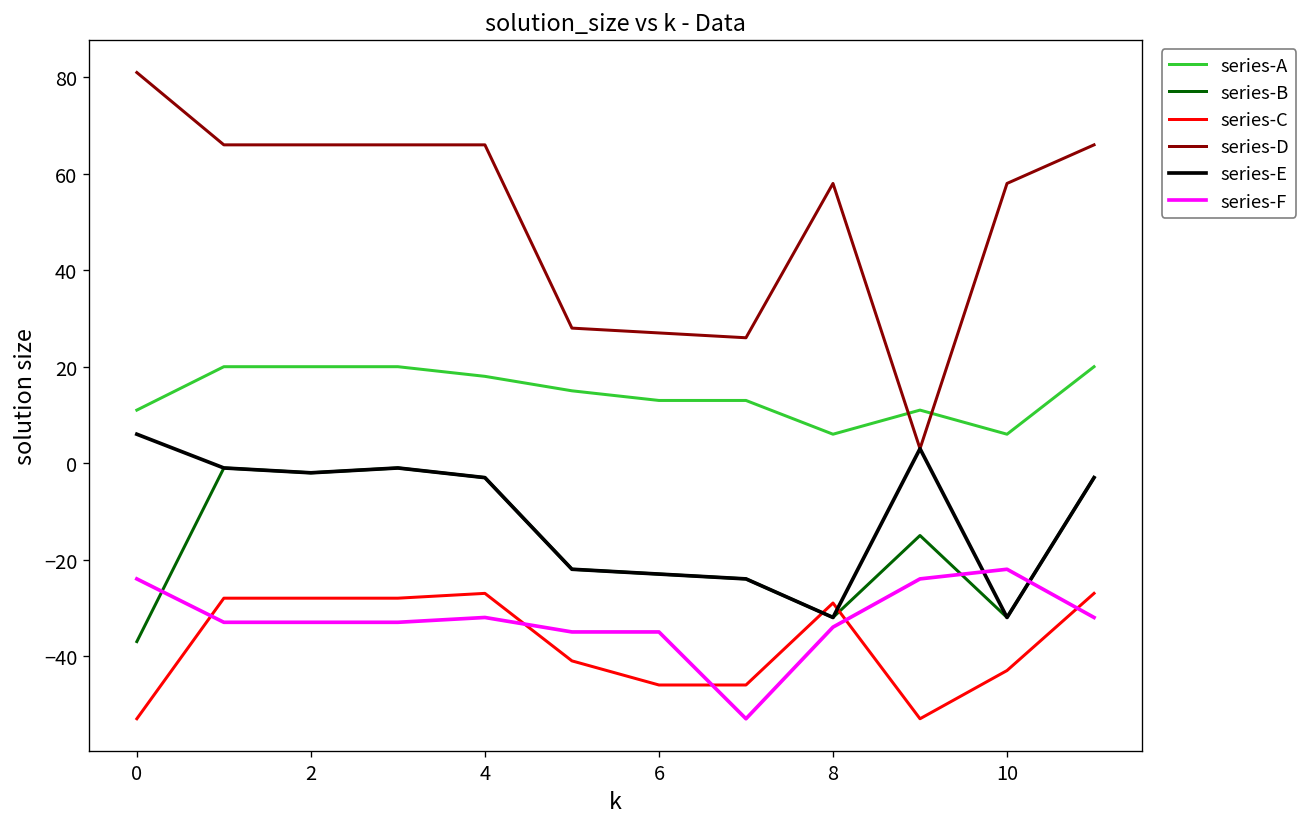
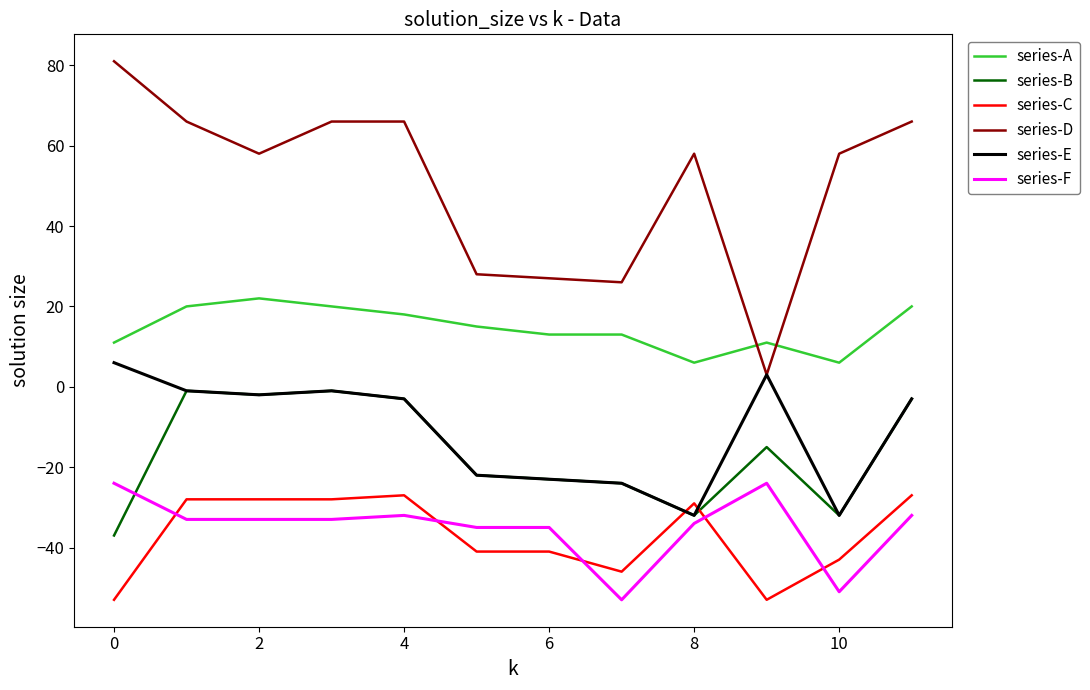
series-A, 2: 20 -> 22
series-D, 2: 66 -> 58
series-C, 6: -46 -> -41
series-F, 10: -22 -> -51
